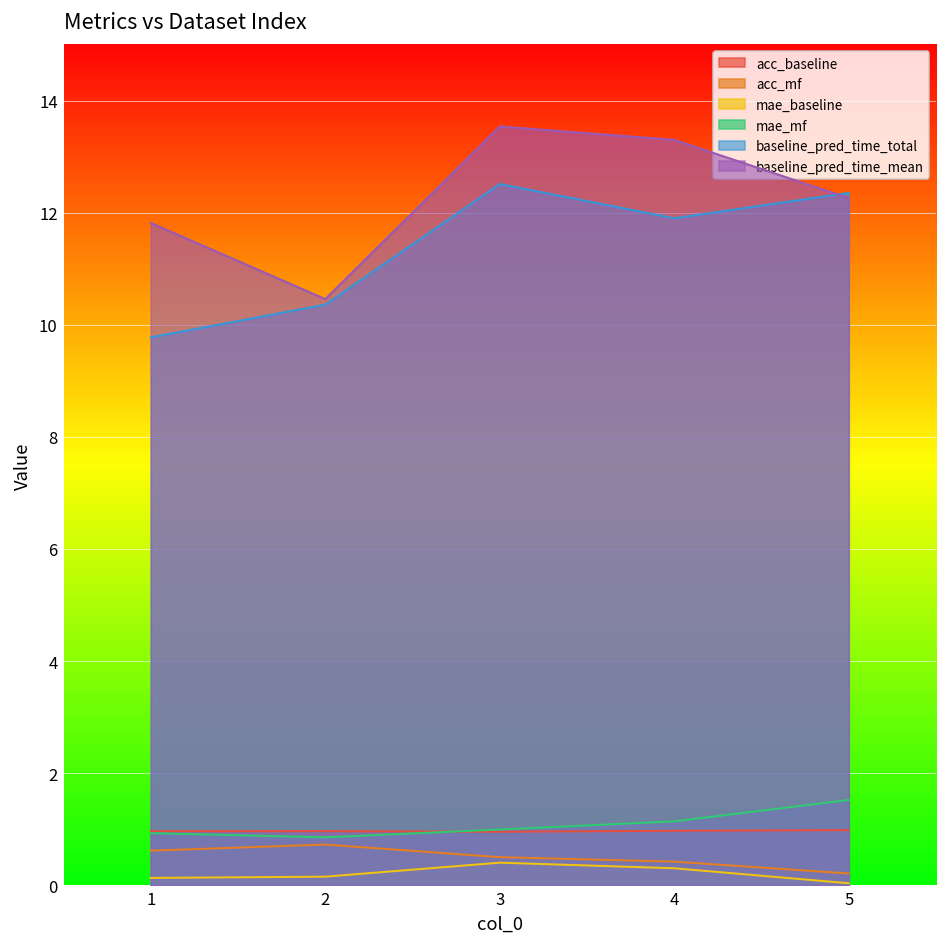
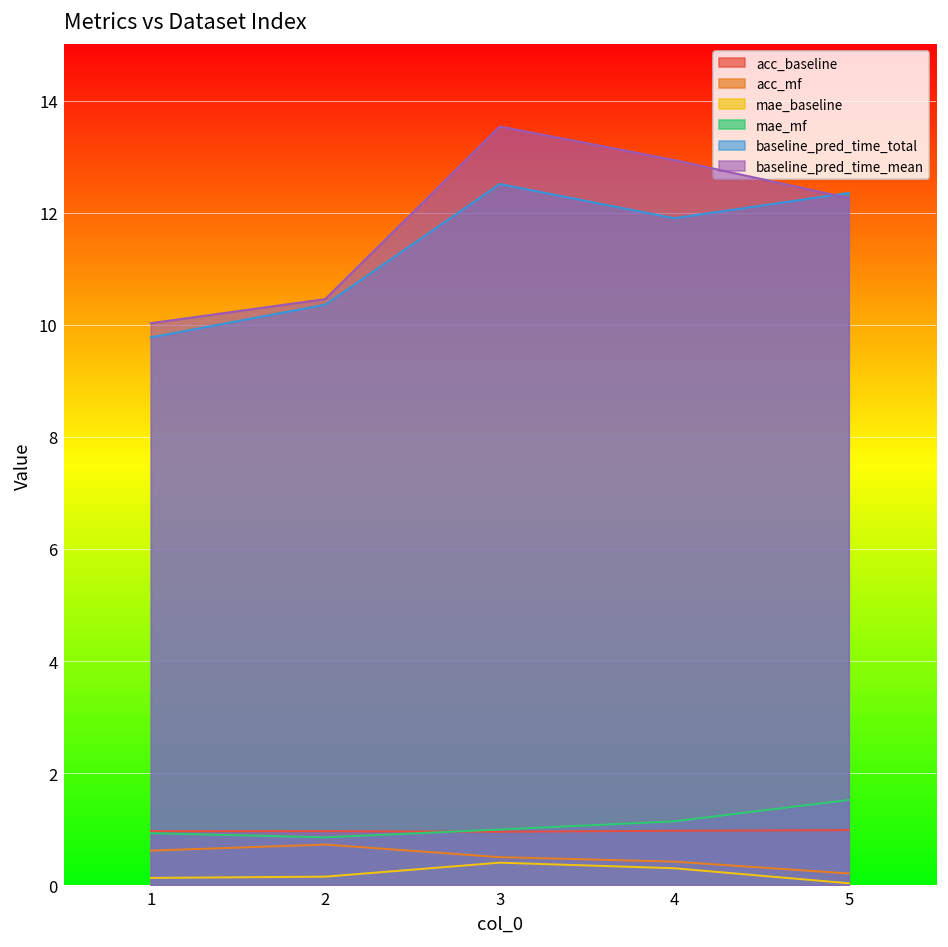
baseline_pred_time_mean, 1: 11.8 -> 10.0
baseline_pred_time_mean, 4: 13.3 -> 12.9
